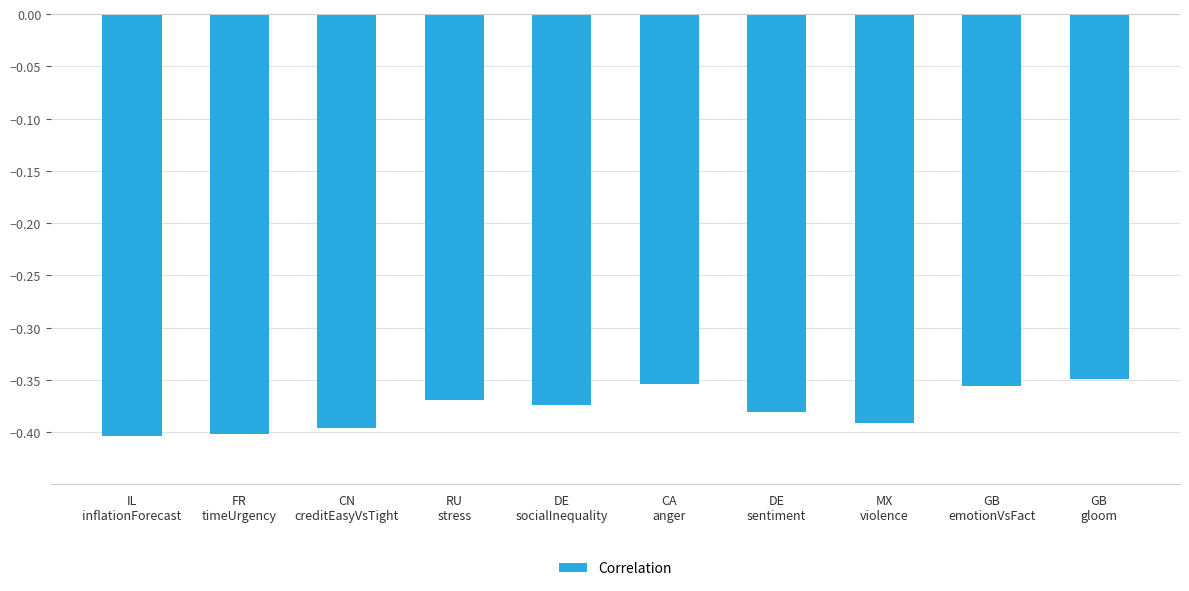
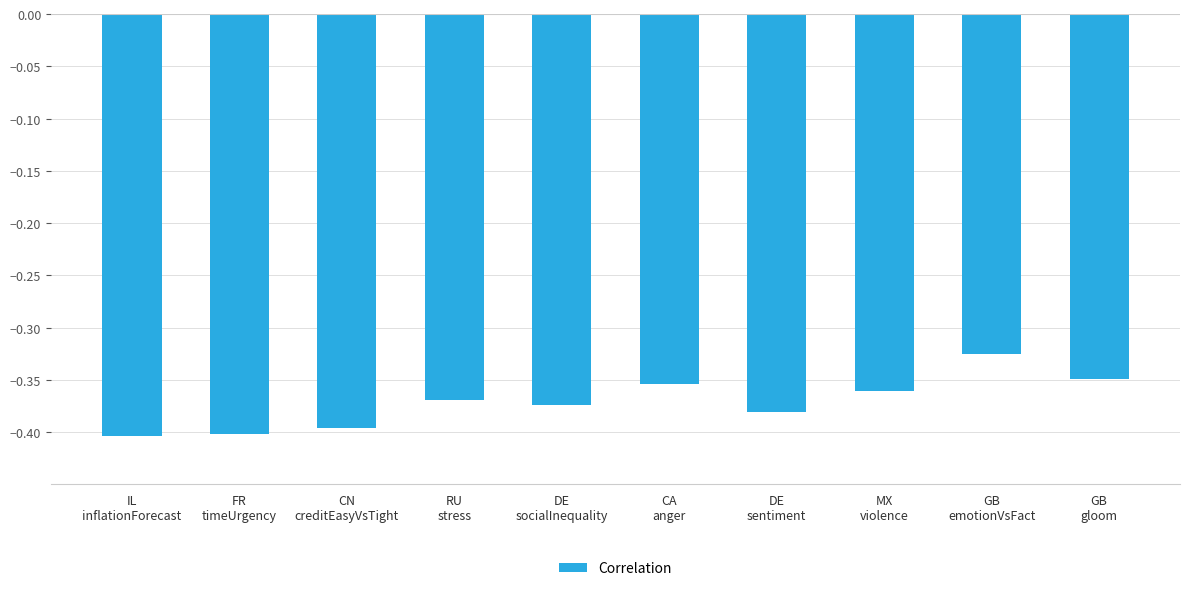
MX violence: -0.391 -> -0.360
GB emotionVsFact: -0.356 -> -0.325
